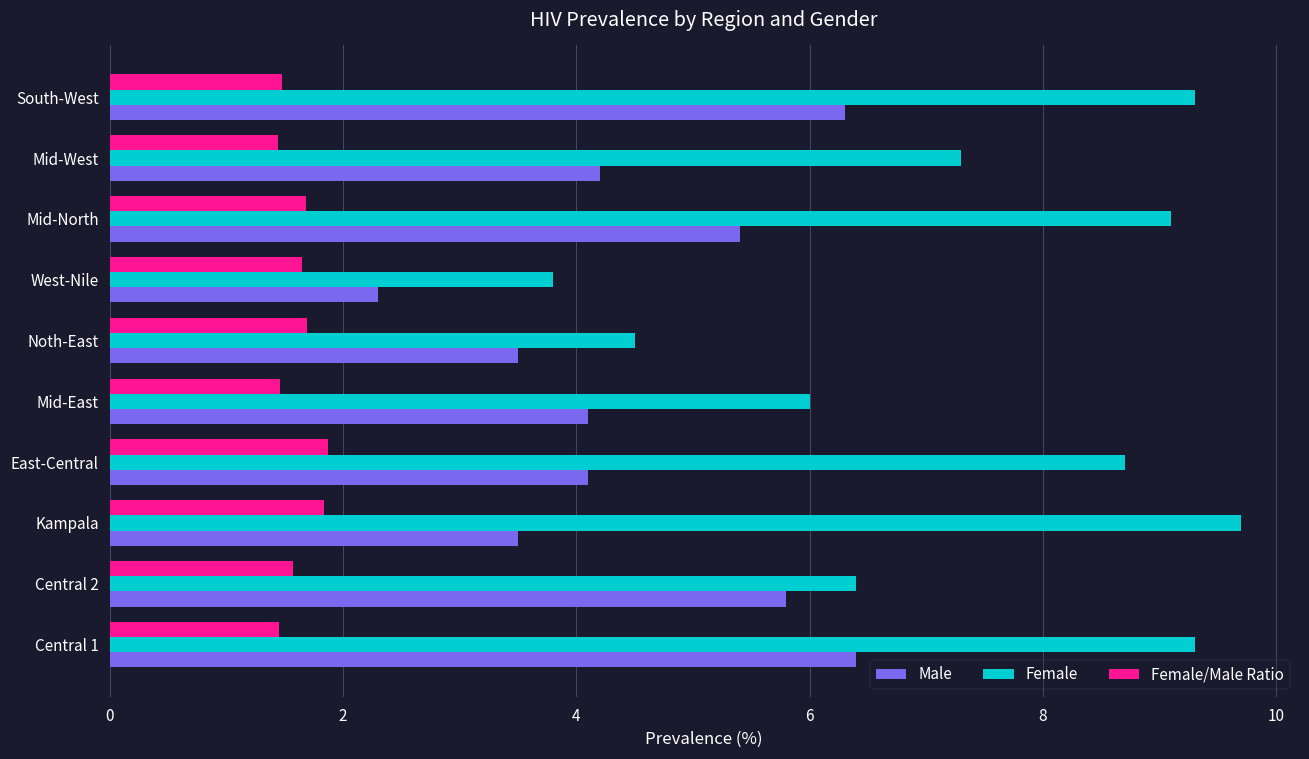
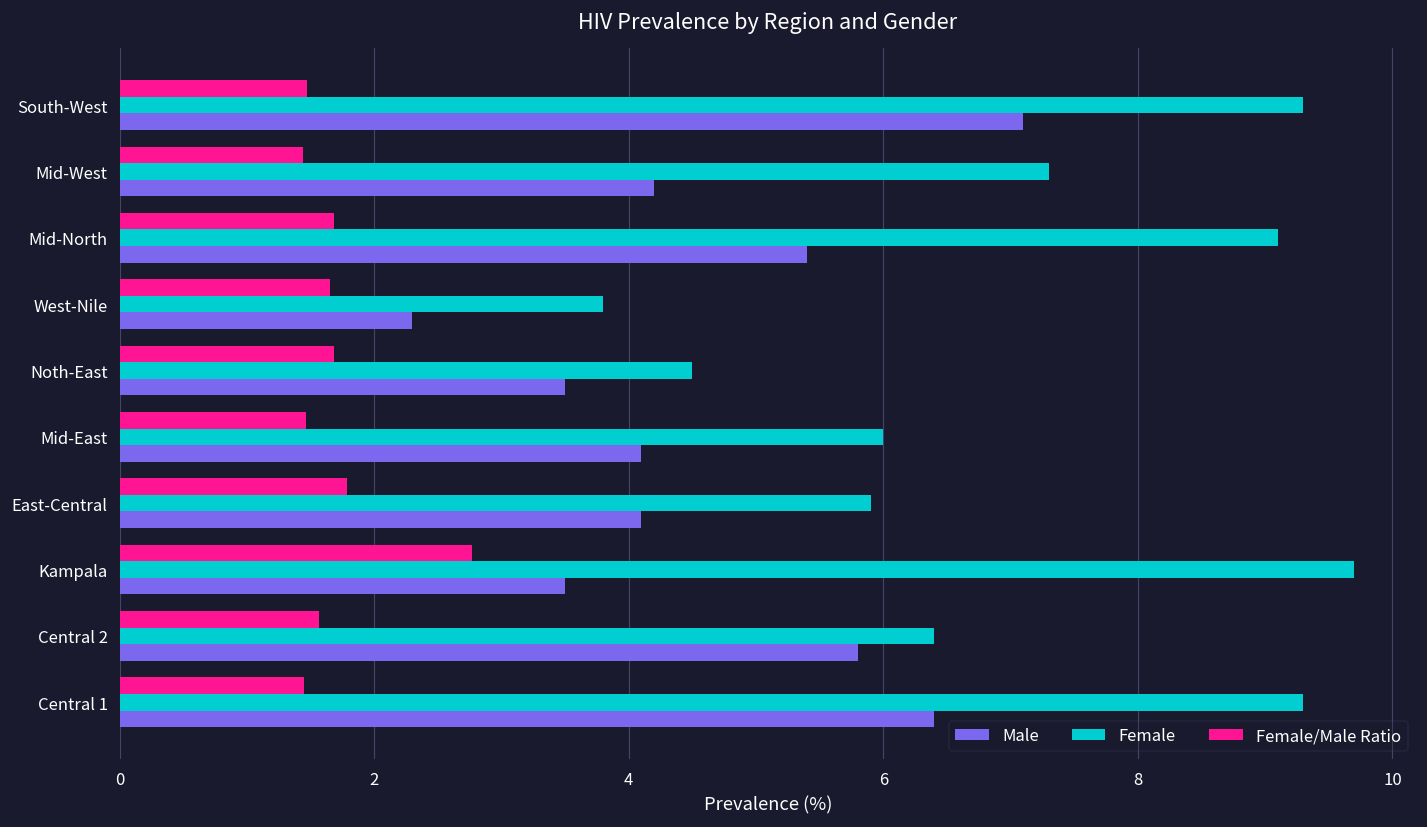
Male, South-West: 6.3 -> 7.1
Female/Male Ratio, East-Central: 1.87 -> 1.79
Female, East-Central: 8.7 -> 5.9
Female/Male Ratio, Kampala: 1.84 -> 2.77
